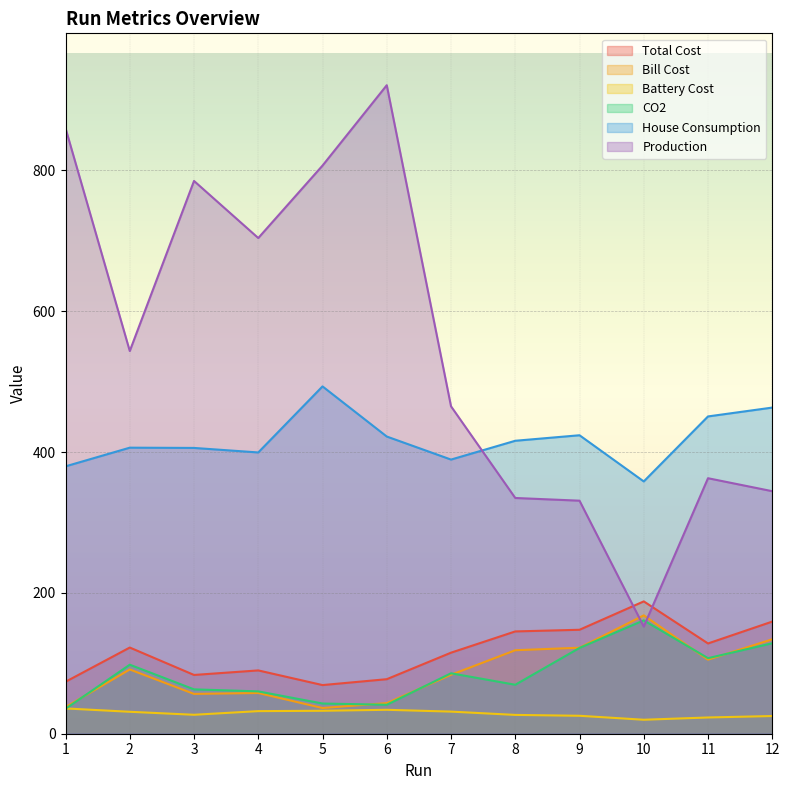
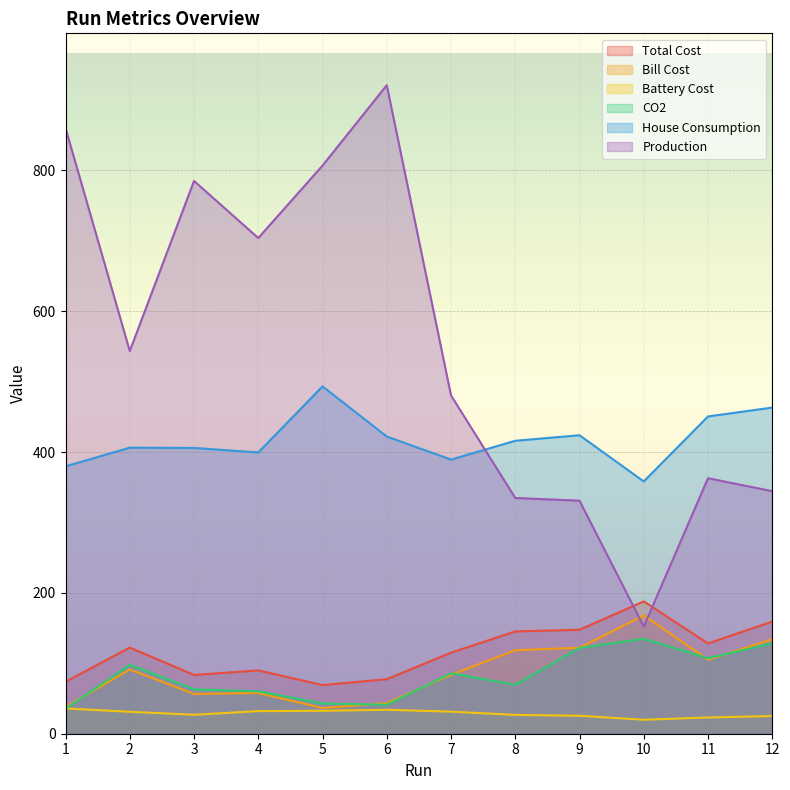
Production, 7: 460 -> 480
CO2, 10: 160 -> 130
